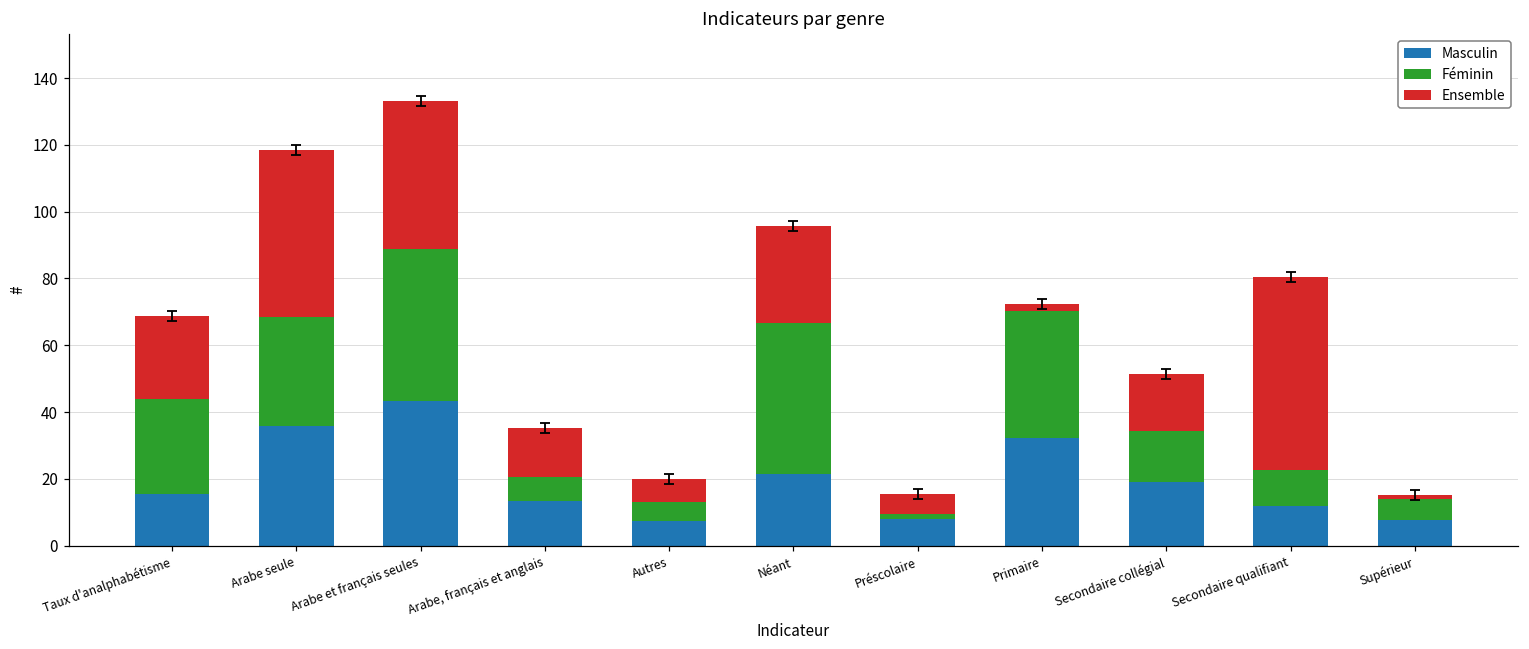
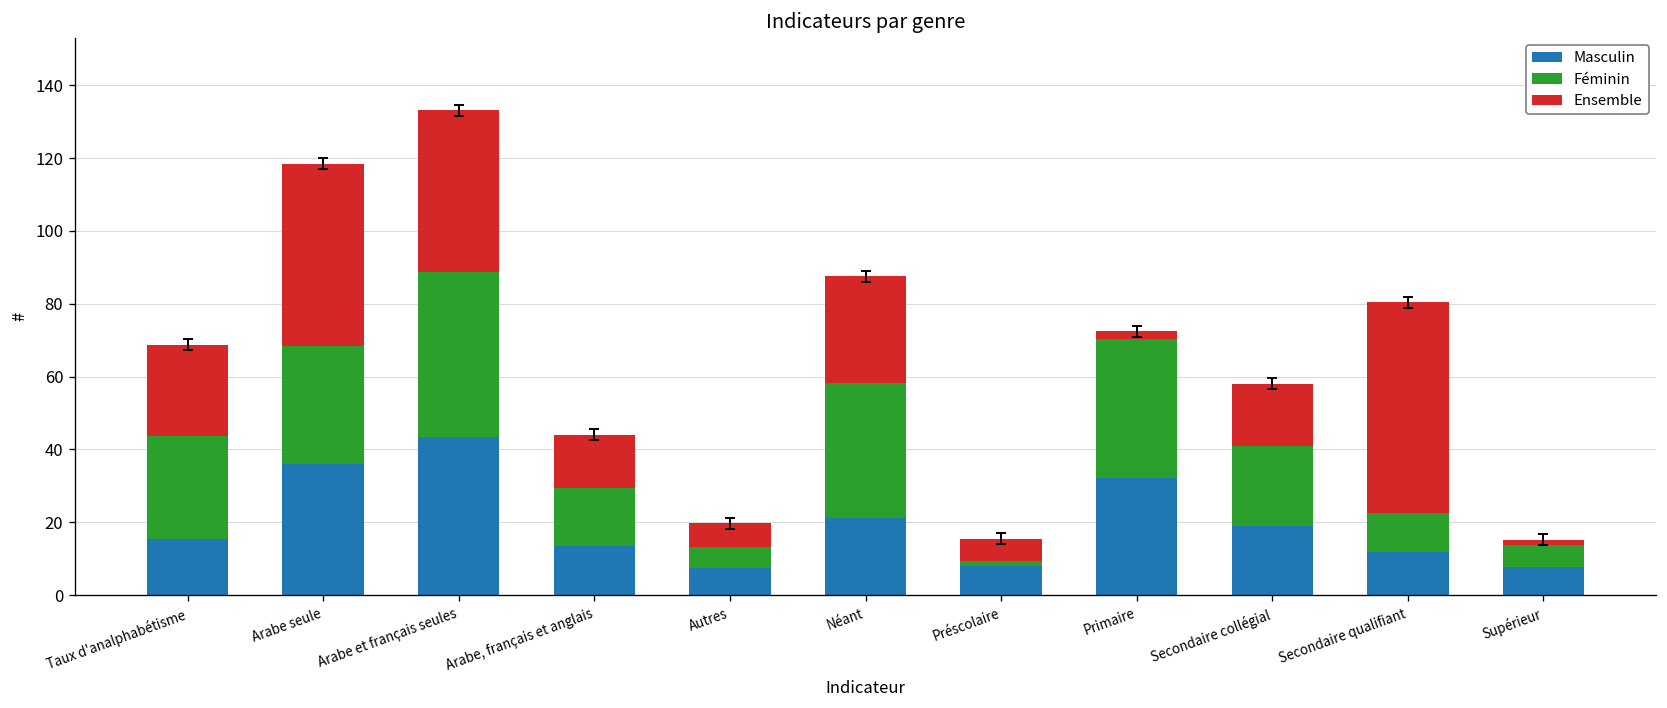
Féminin, Arabe, français et anglais: 7 -> 16
Féminin, Néant: 45 -> 37
Féminin, Secondaire collégial: 15 -> 22
